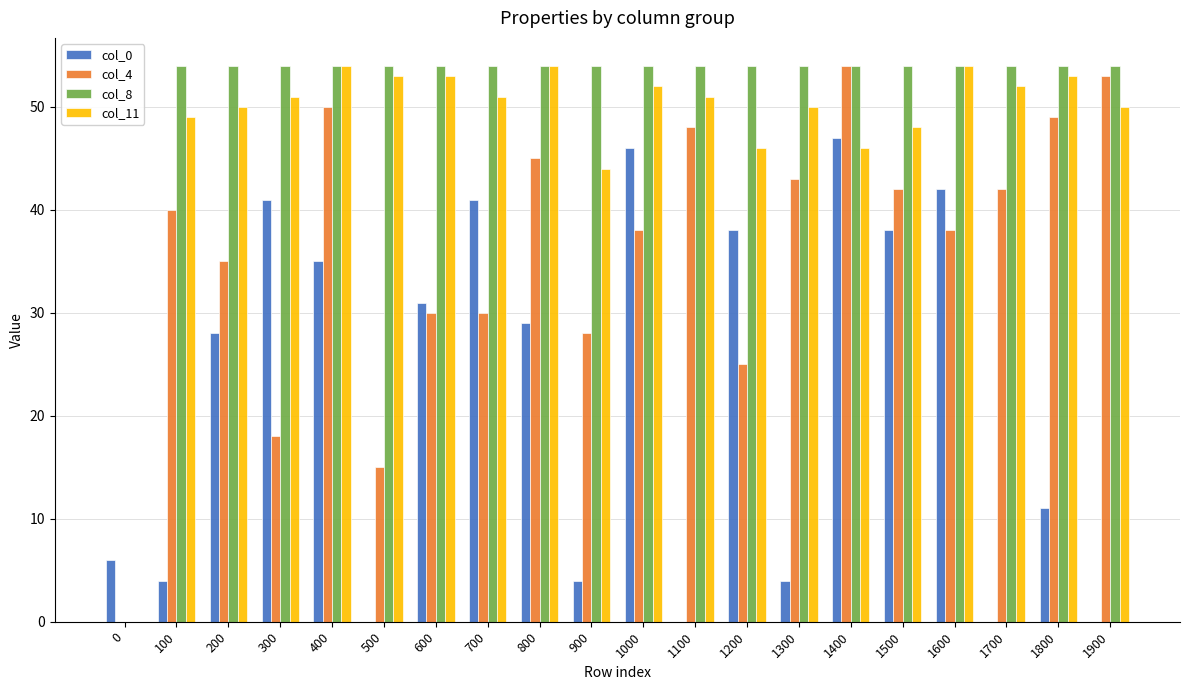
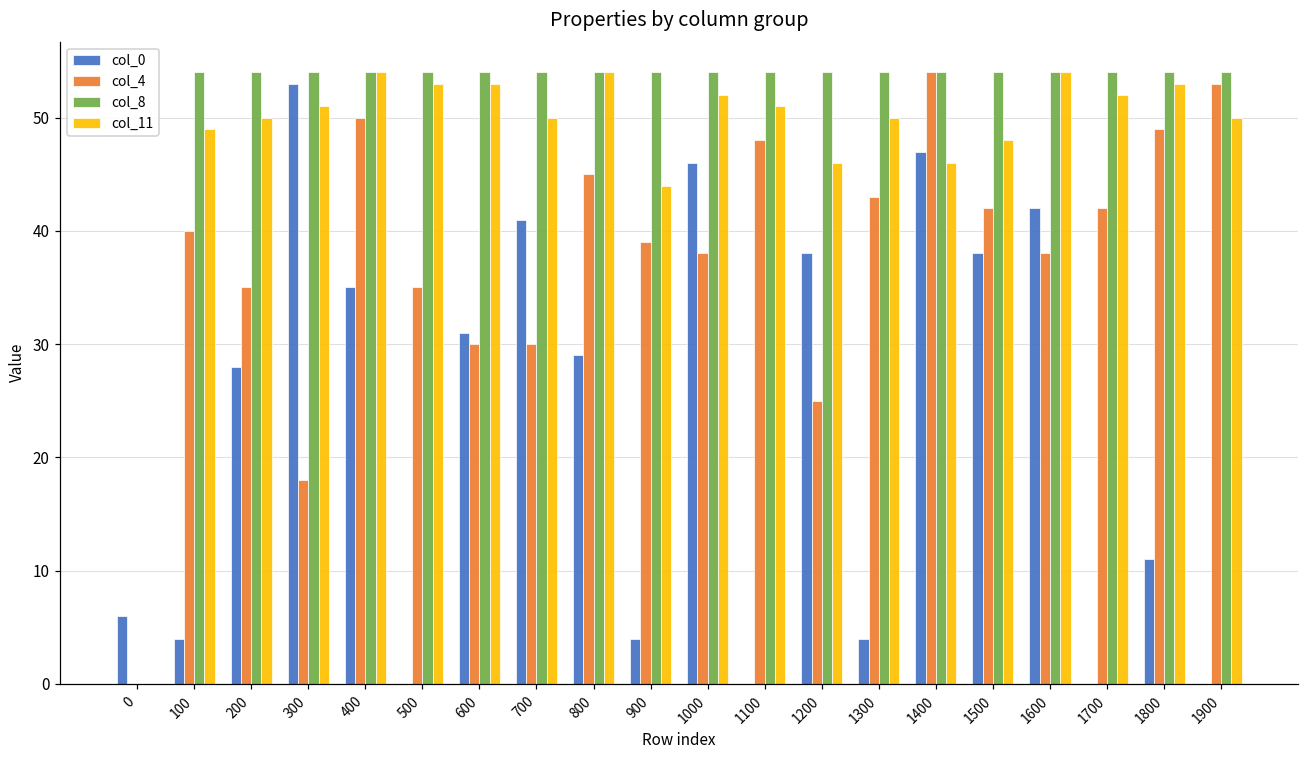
col_0, 300: 41 -> 53
col_4, 500: 15 -> 35
col_11, 700: 51 -> 50
col_4, 900: 28 -> 39
